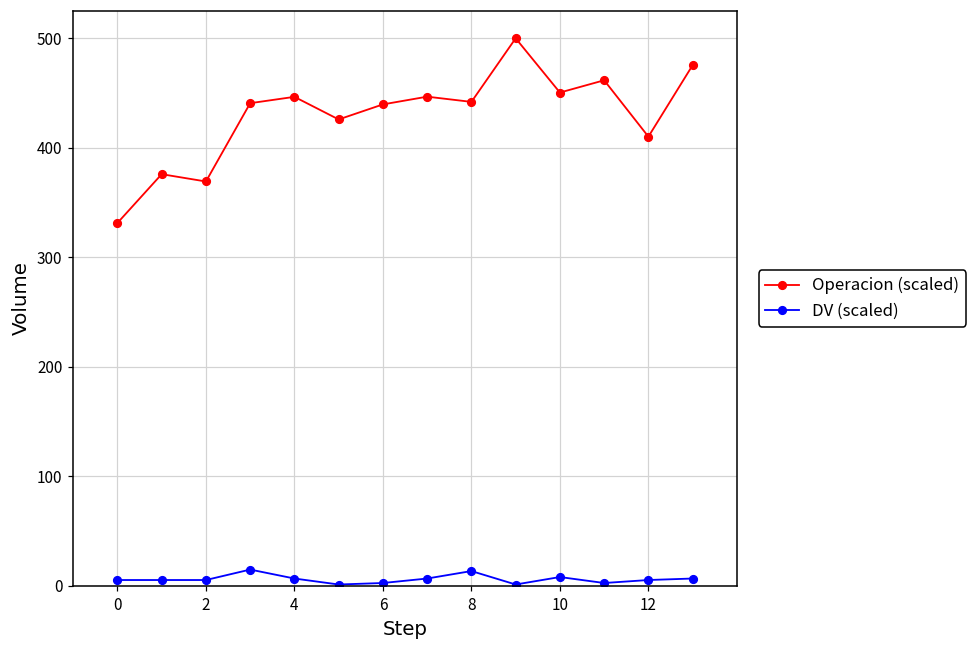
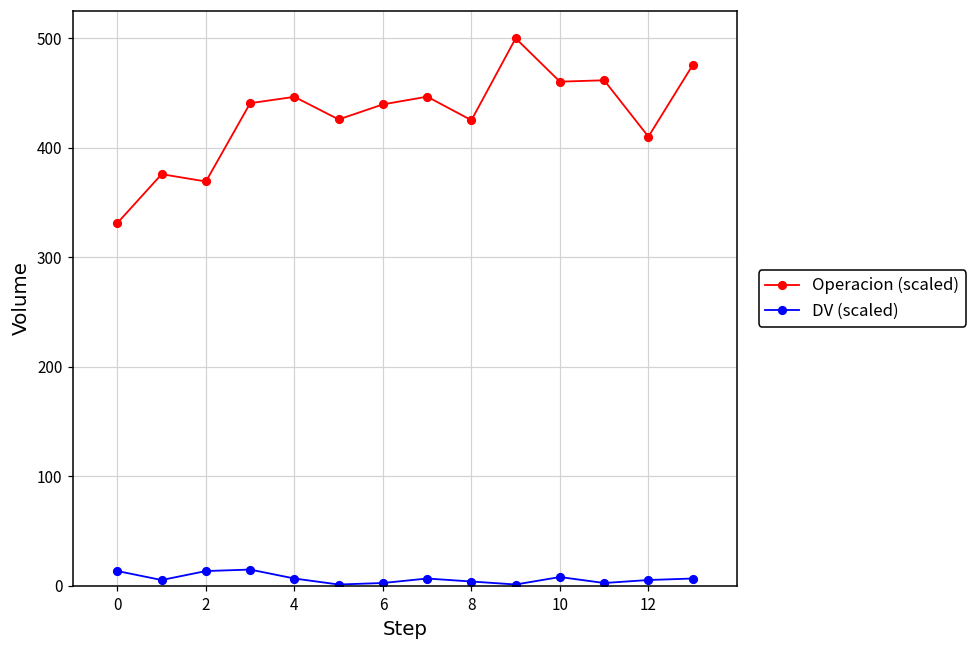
DV (scaled), 0: 5 -> 14
DV (scaled), 2: 5 -> 14
Operacion (scaled), 8: 440 -> 430
DV (scaled), 8: 10 -> 0
Operacion (scaled), 10: 450 -> 460
